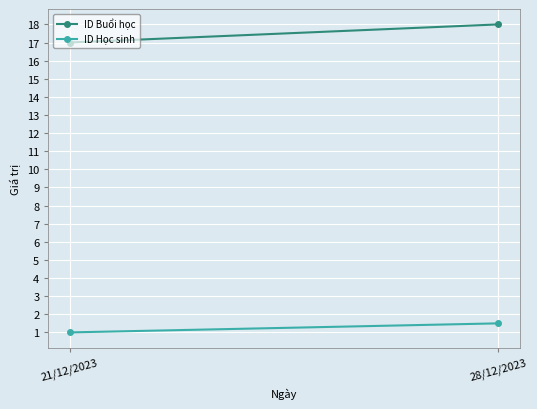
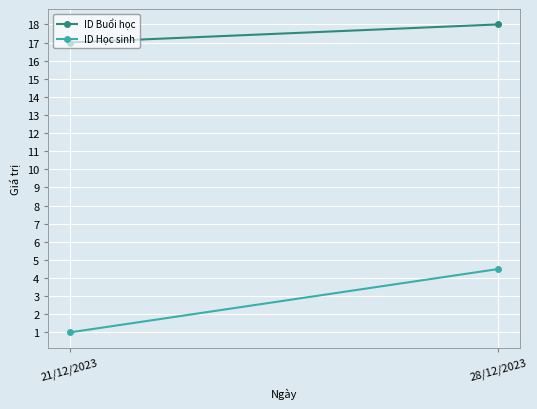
ID Học sinh, 28/12/2023: 1.5 -> 4.5
